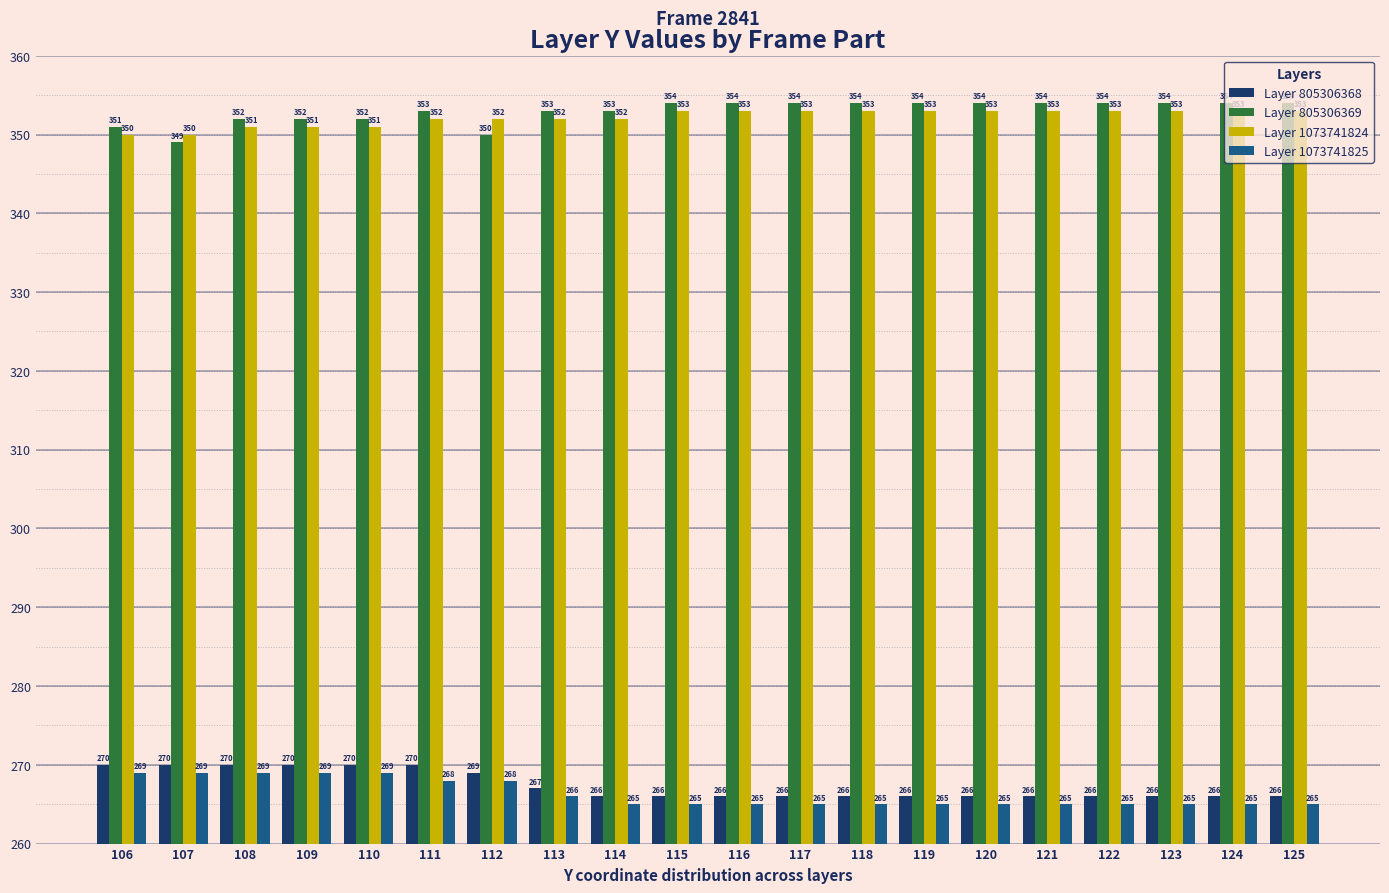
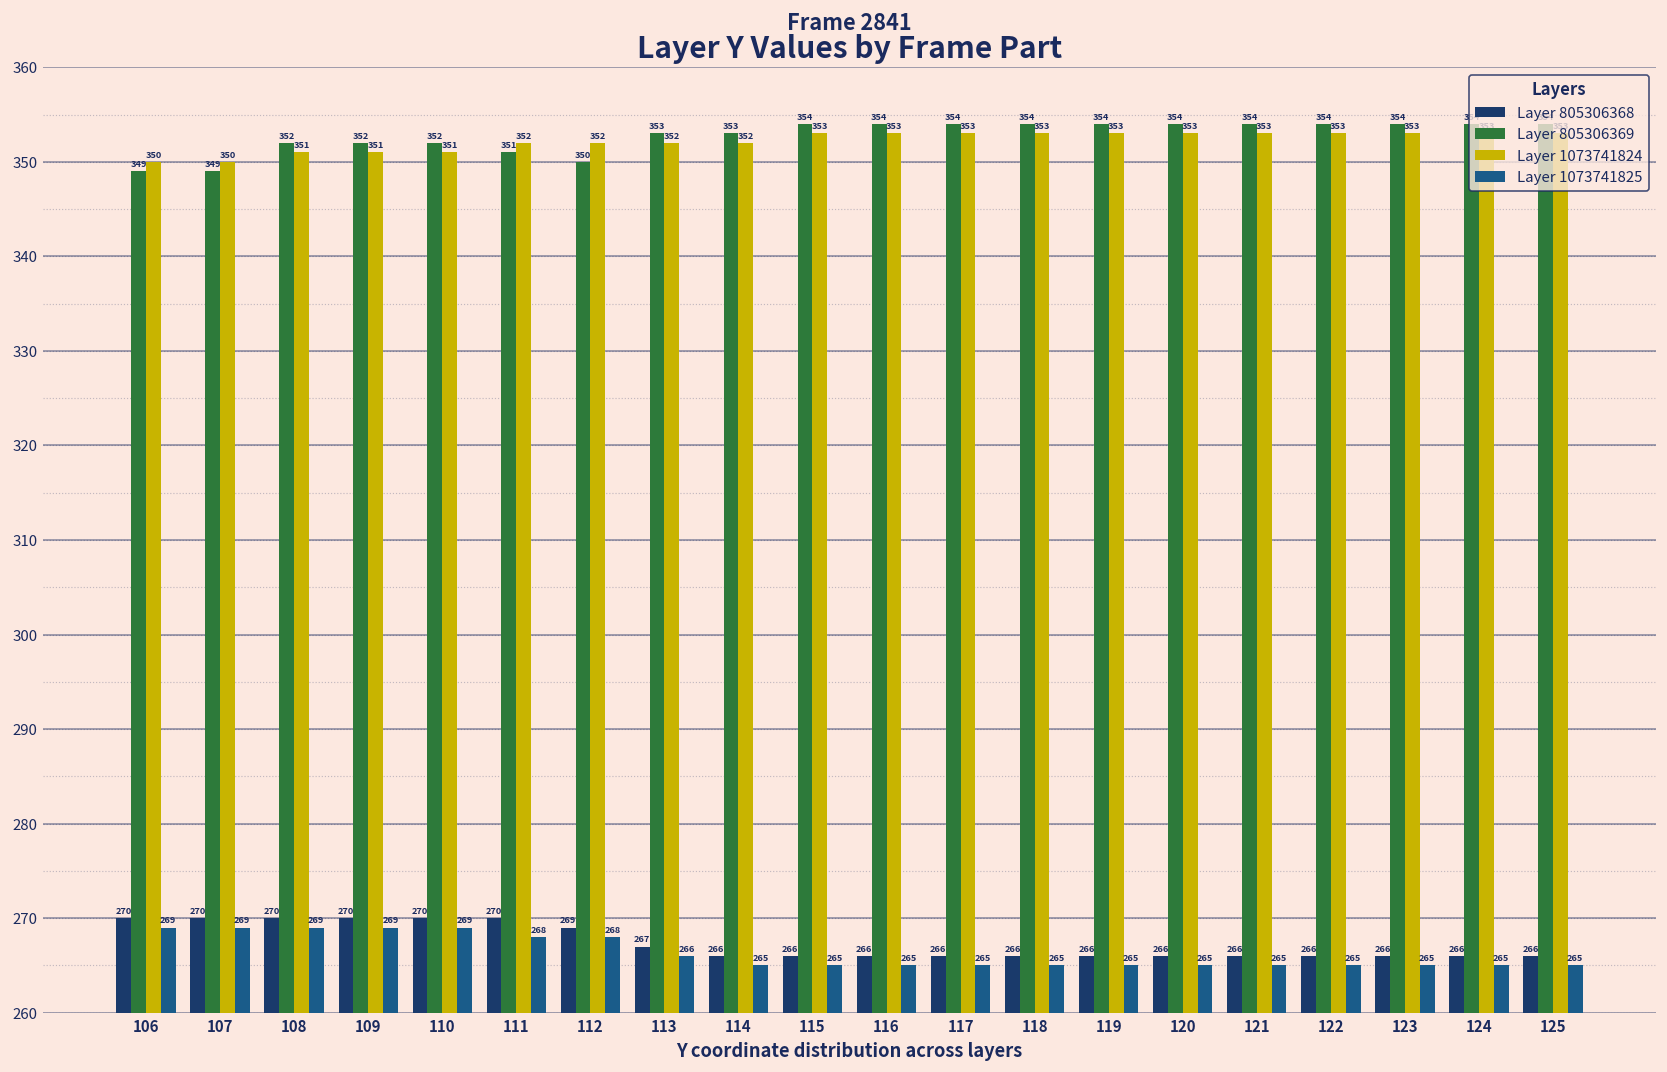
Layer 805306369, 106: 351 -> 349
Layer 805306369, 111: 353 -> 351
